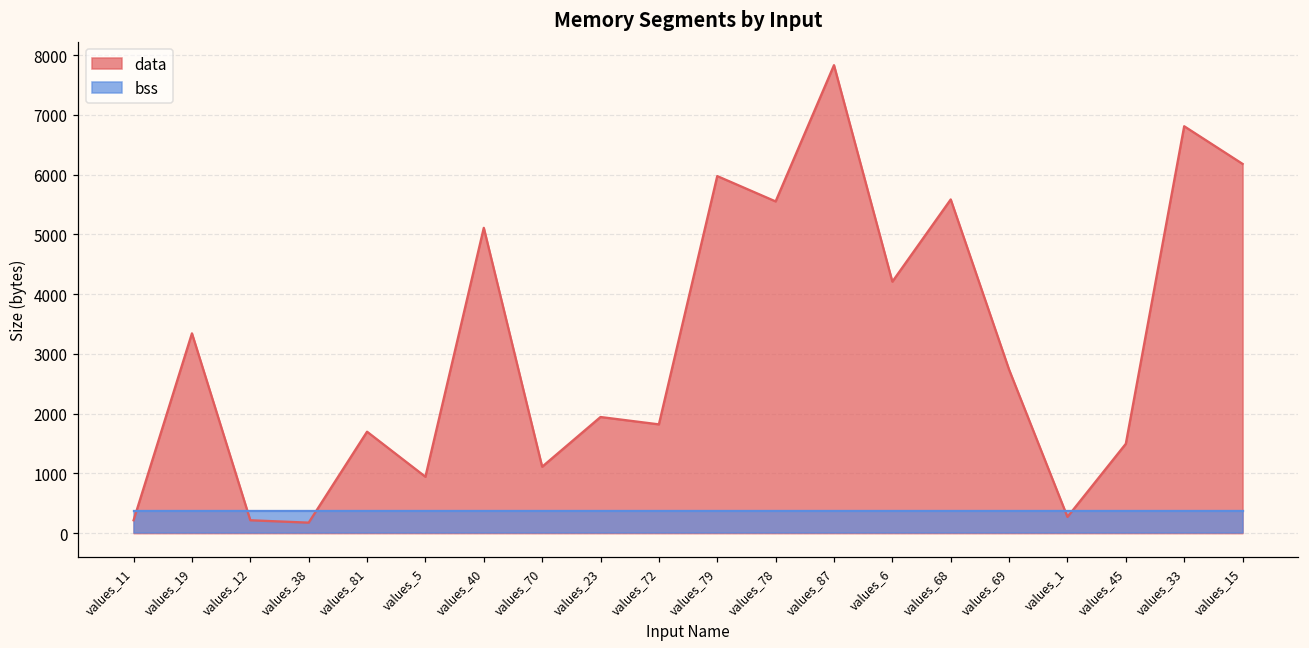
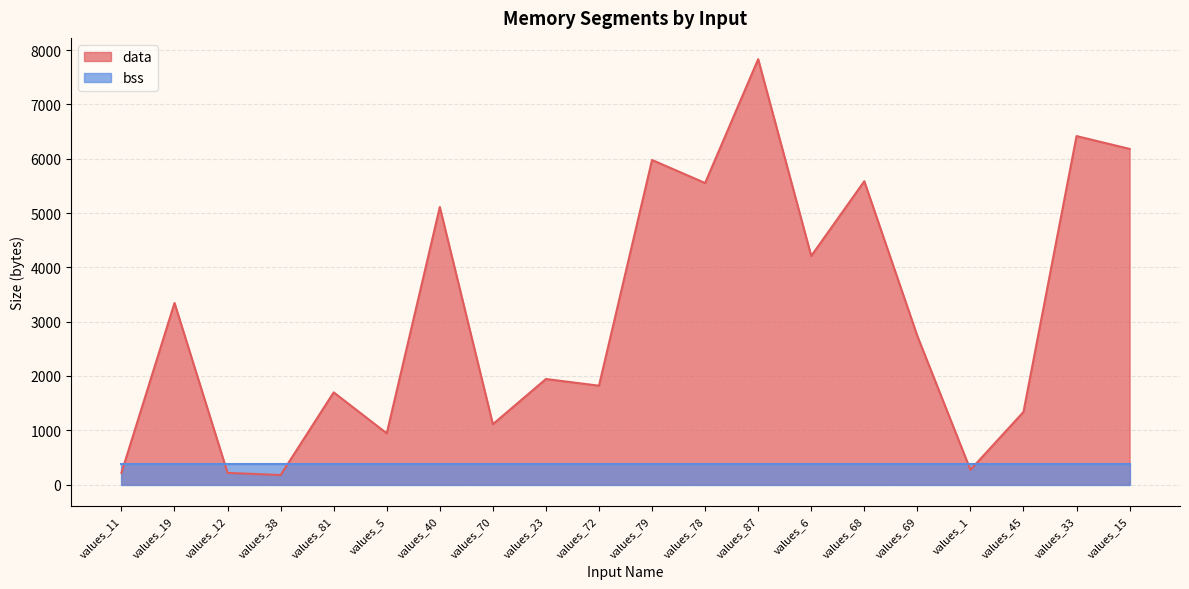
data, values_45: 1500 -> 1300
data, values_33: 6800 -> 6400
